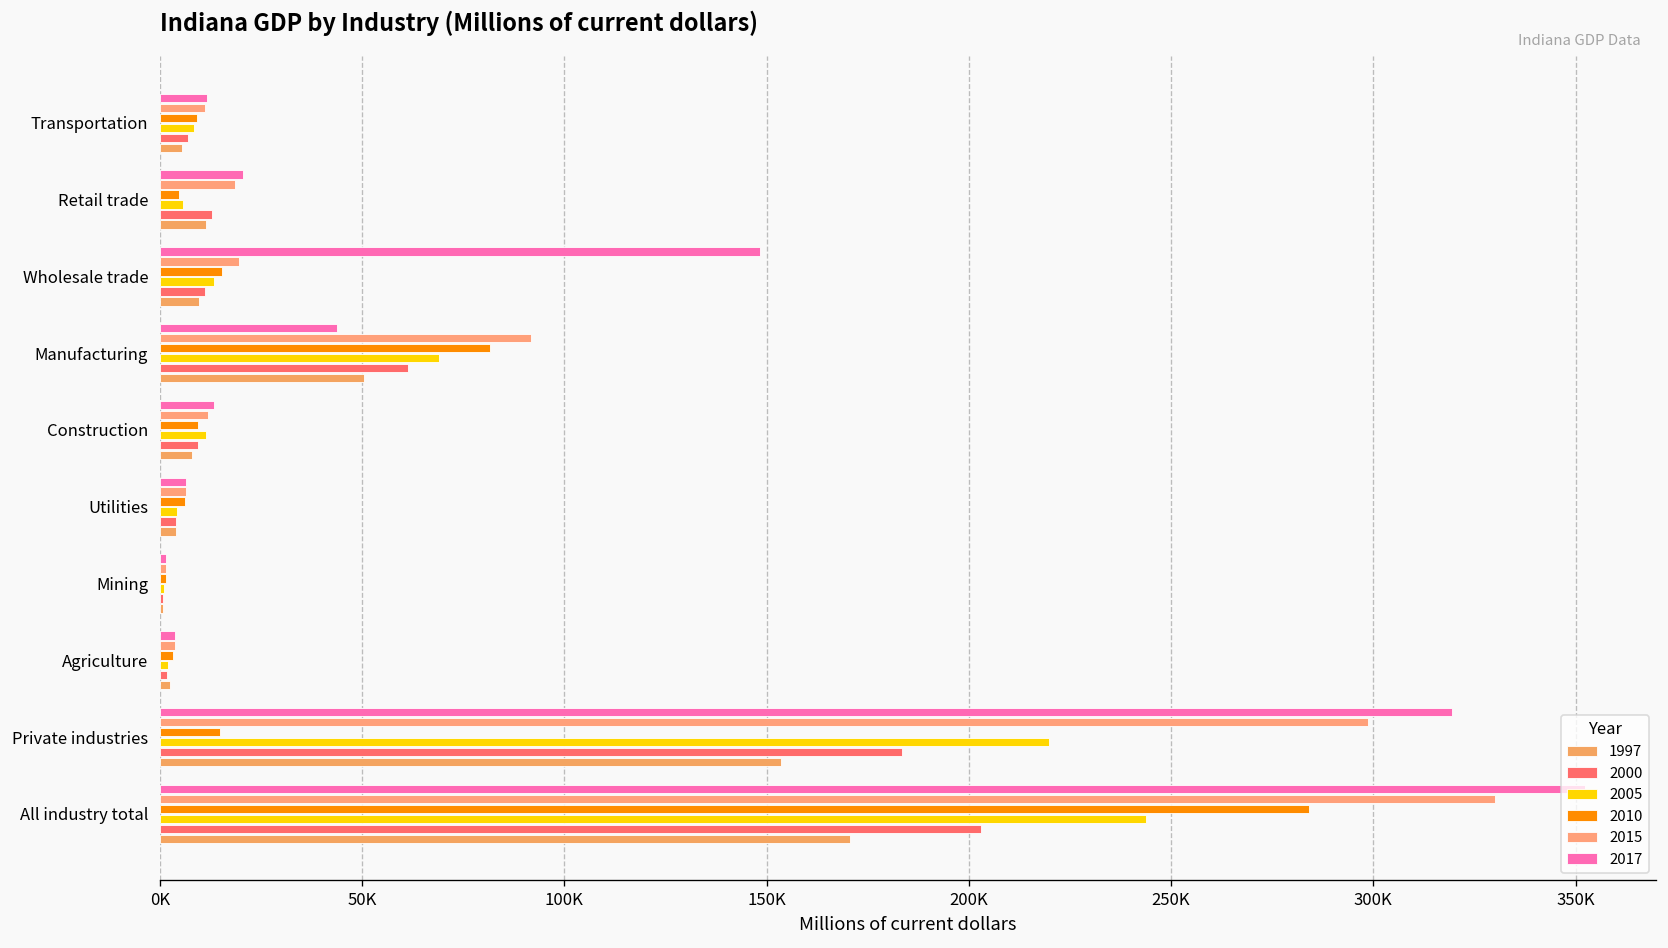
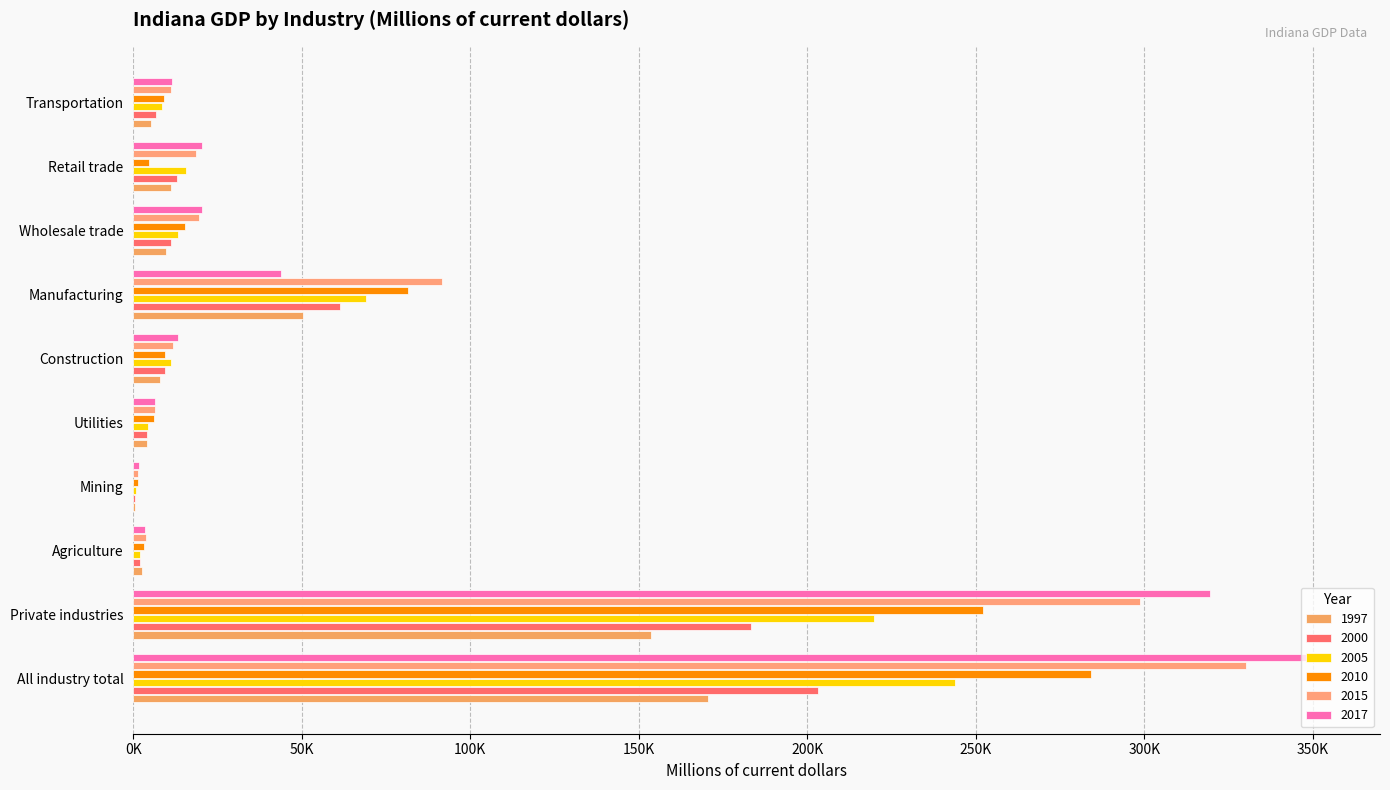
2005, Retail trade: 6000 -> 16000
2017, Wholesale trade: 148000 -> 20000
2010, Private industries: 15000 -> 252000
